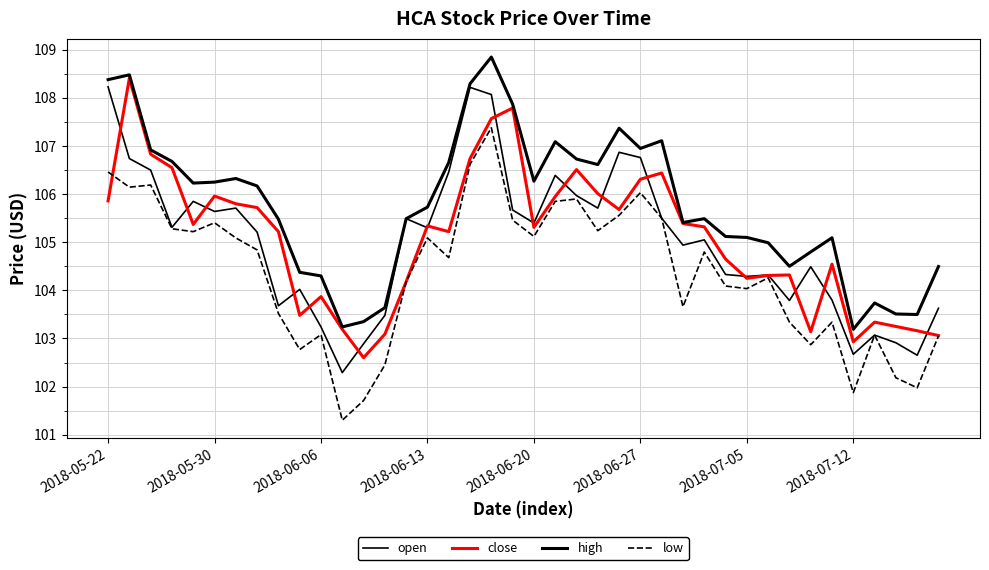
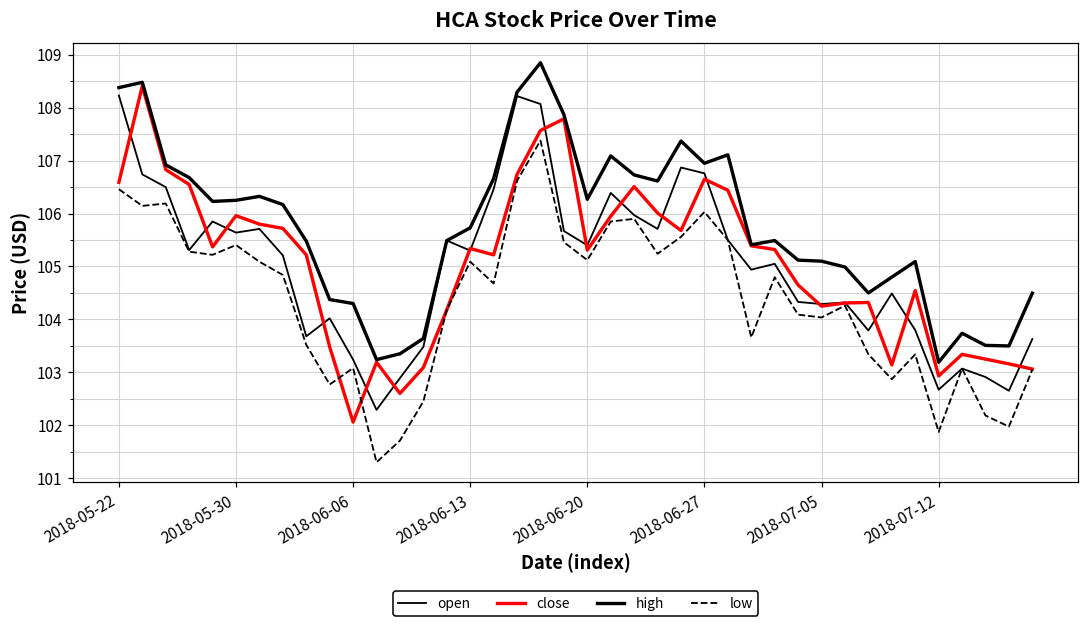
close, 2018-05-22: 105.9 -> 106.6
close, 2018-06-06: 103.9 -> 102.1
close, 2018-06-27: 106.3 -> 106.7
